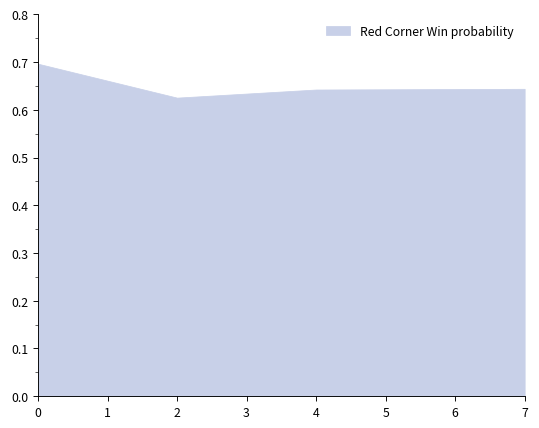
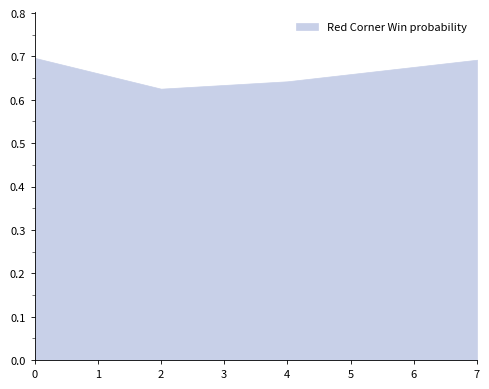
7: 0.64 -> 0.69
